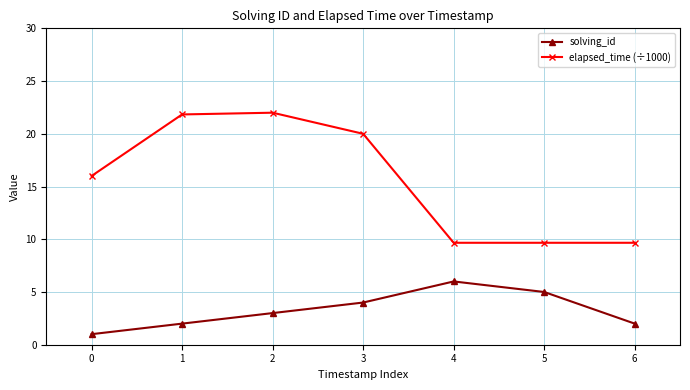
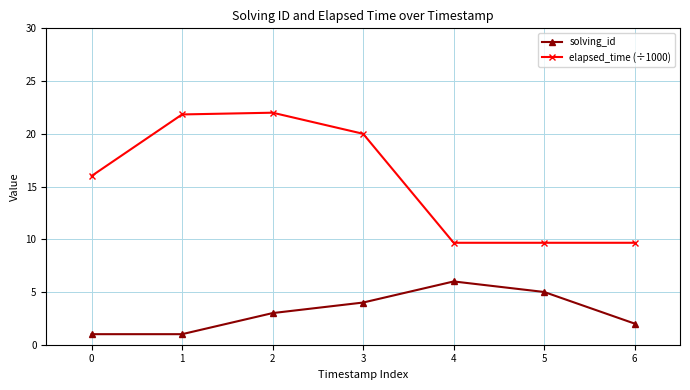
solving_id, 1: 2 -> 1
